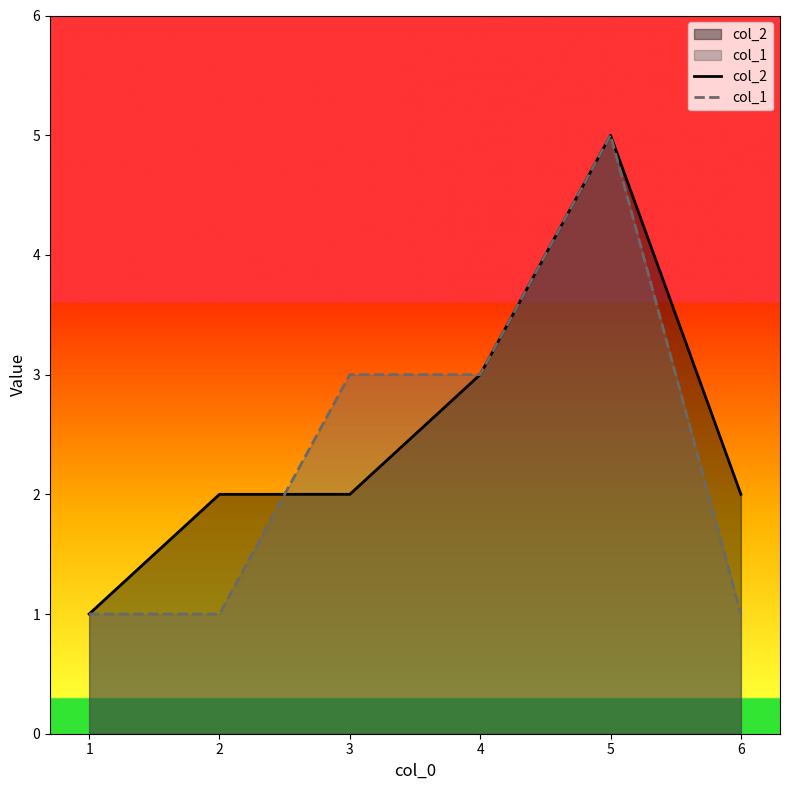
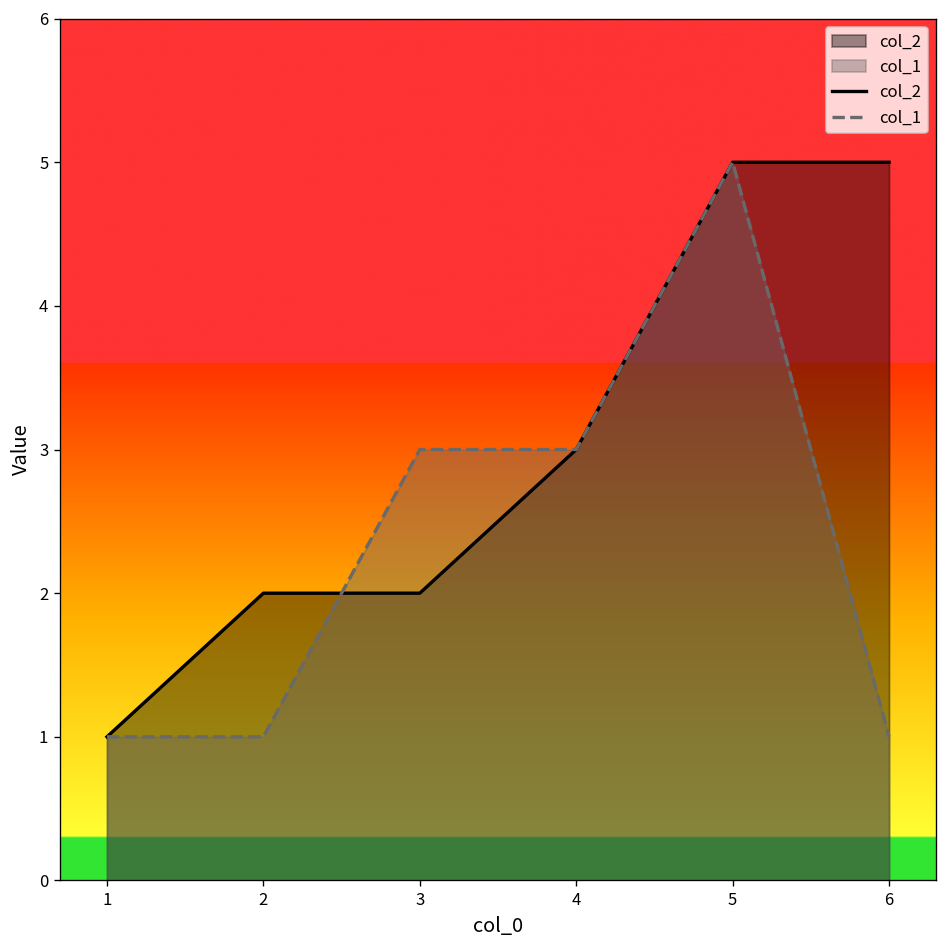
col_2, 6: 2 -> 5
